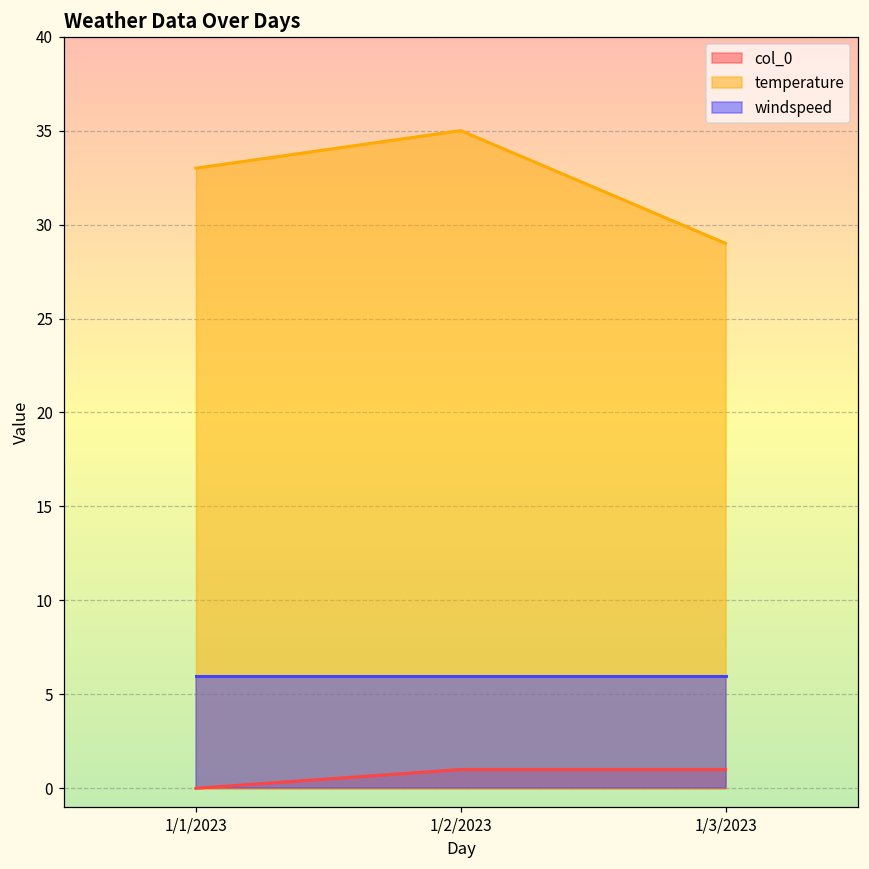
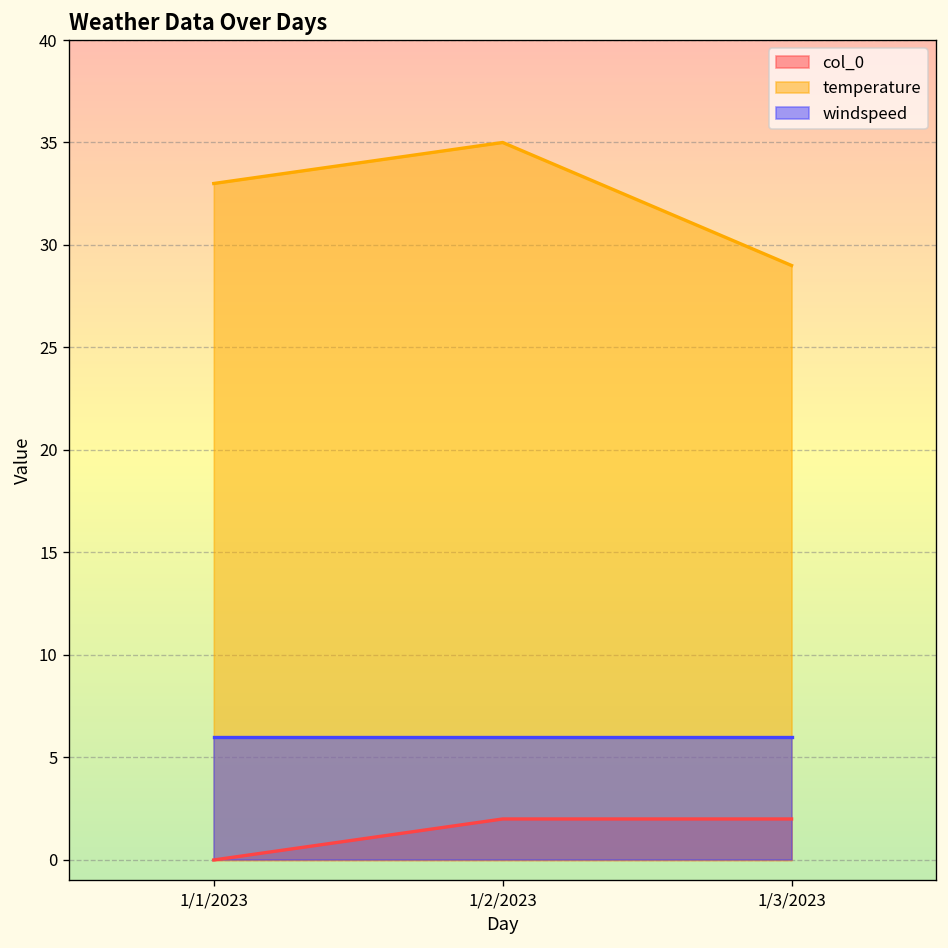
col_0, 1/2/2023: 1 -> 2
col_0, 1/3/2023: 1 -> 2
